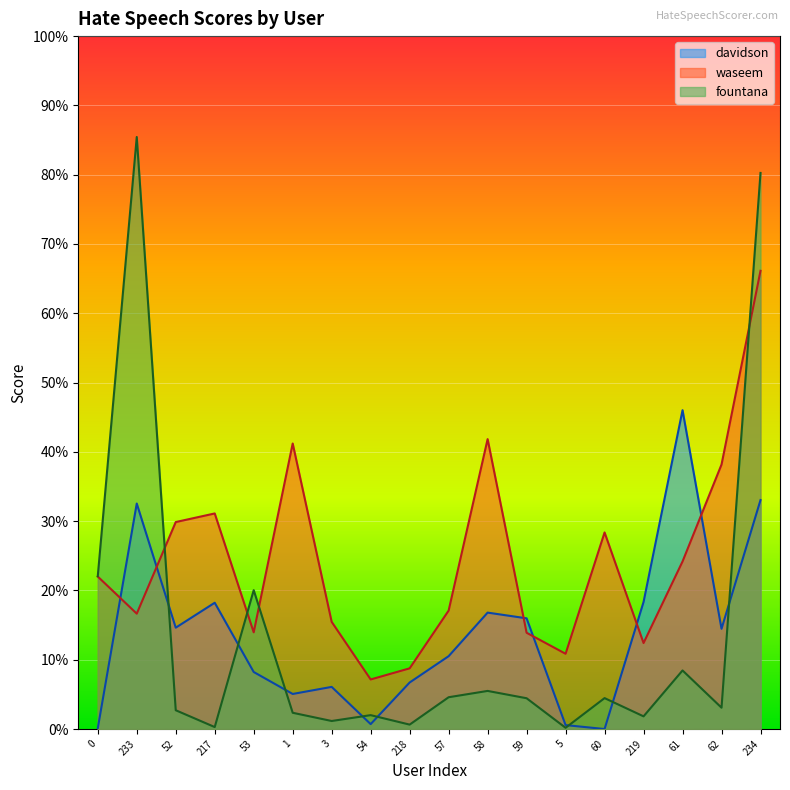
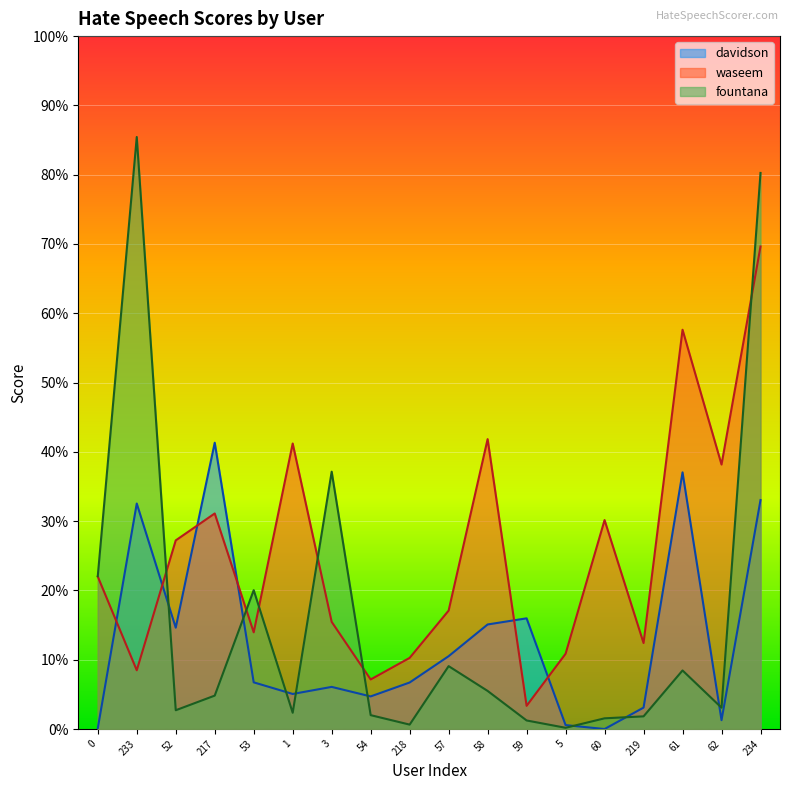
waseem, 233: 17% -> 8%
waseem, 52: 30% -> 27%
davidson, 217: 18% -> 41%
fountana, 217: 0% -> 5%
davidson, 53: 8% -> 7%
fountana, 3: 1% -> 37%
davidson, 54: 1% -> 5%
waseem, 218: 9% -> 10%
fountana, 57: 5% -> 9%
davidson, 58: 17% -> 15%
waseem, 59: 14% -> 3%
fountana, 59: 4% -> 1%
waseem, 60: 28% -> 30%
fountana, 60: 4% -> 2%
davidson, 219: 18% -> 3%
davidson, 61: 46% -> 37%
waseem, 61: 24% -> 58%
davidson, 62: 14% -> 1%
waseem, 234: 66% -> 70%
